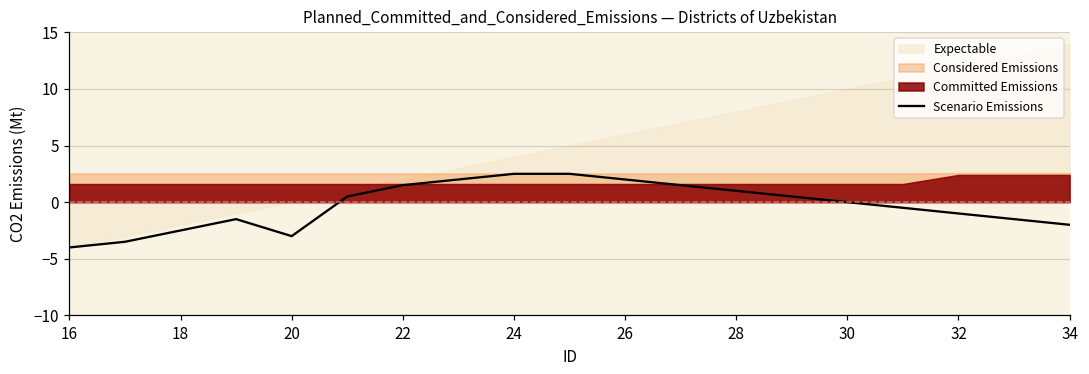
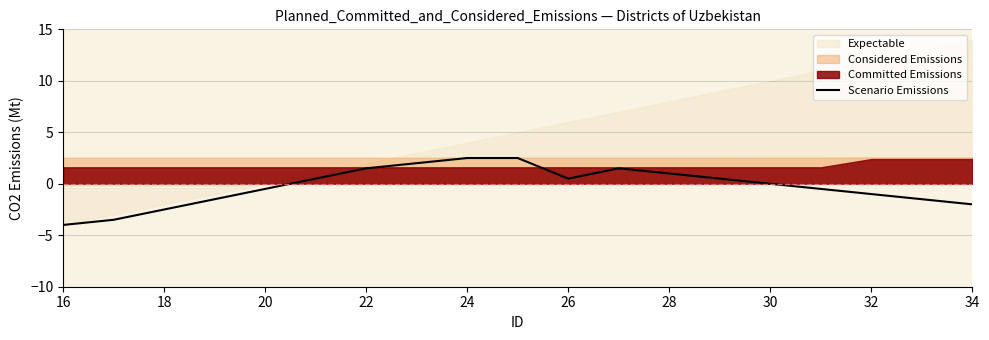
Scenario Emissions, 20: -3.0 -> -0.5
Scenario Emissions, 26: 2.0 -> 0.5
